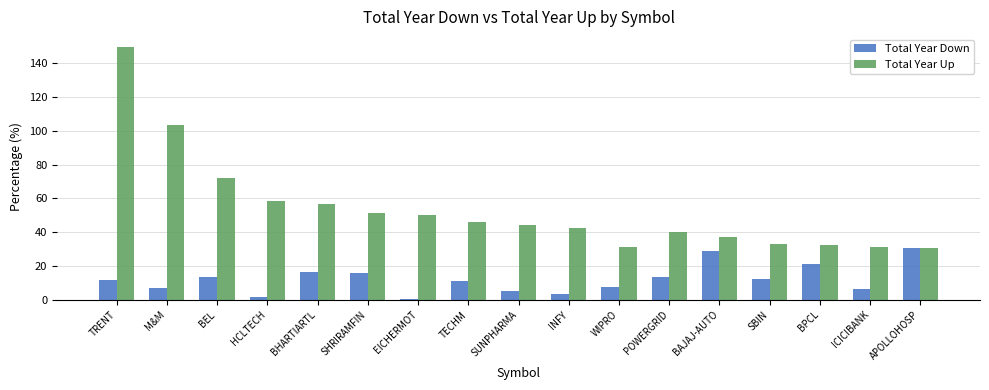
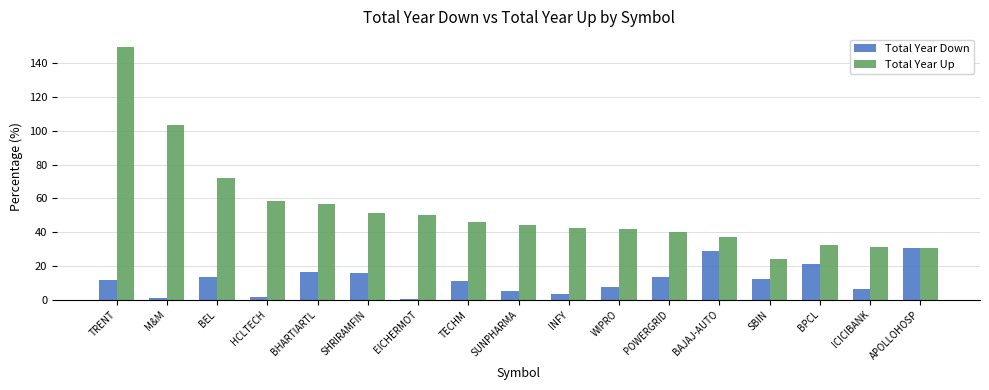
Total Year Down, M&M: 7 -> 1
Total Year Up, WIPRO: 32 -> 42
Total Year Up, SBIN: 33 -> 24
